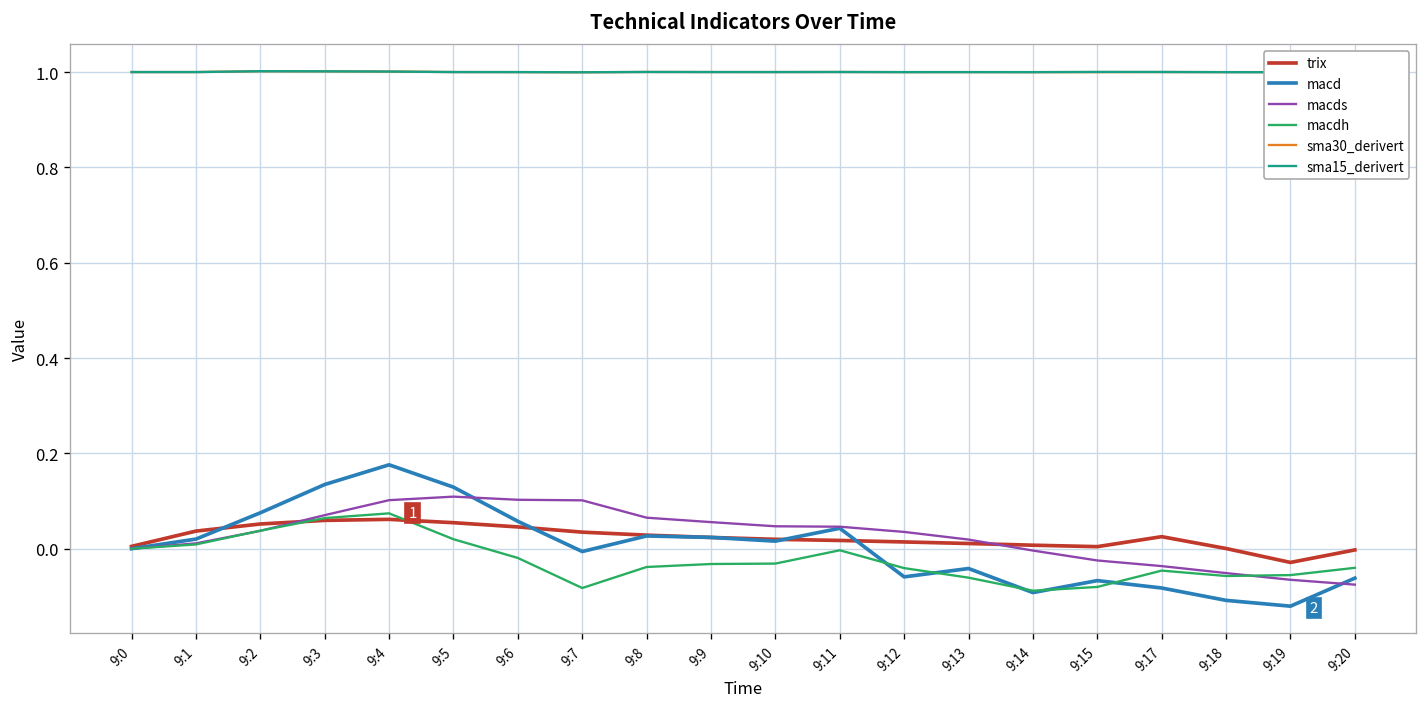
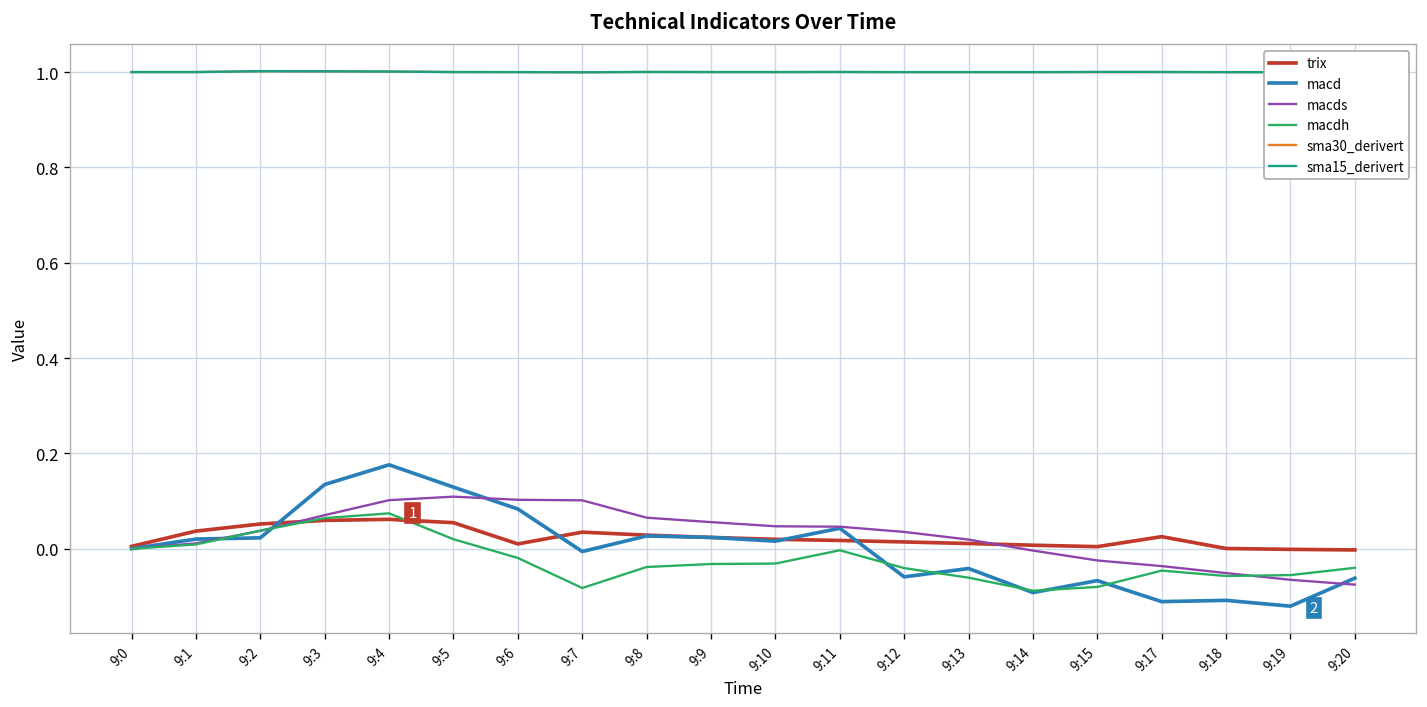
macd, 9:2: 0.08 -> 0.02
trix, 9:6: 0.05 -> 0.01
macd, 9:6: 0.06 -> 0.08
macd, 9:17: -0.08 -> -0.11
trix, 9:19: -0.03 -> 0.00
